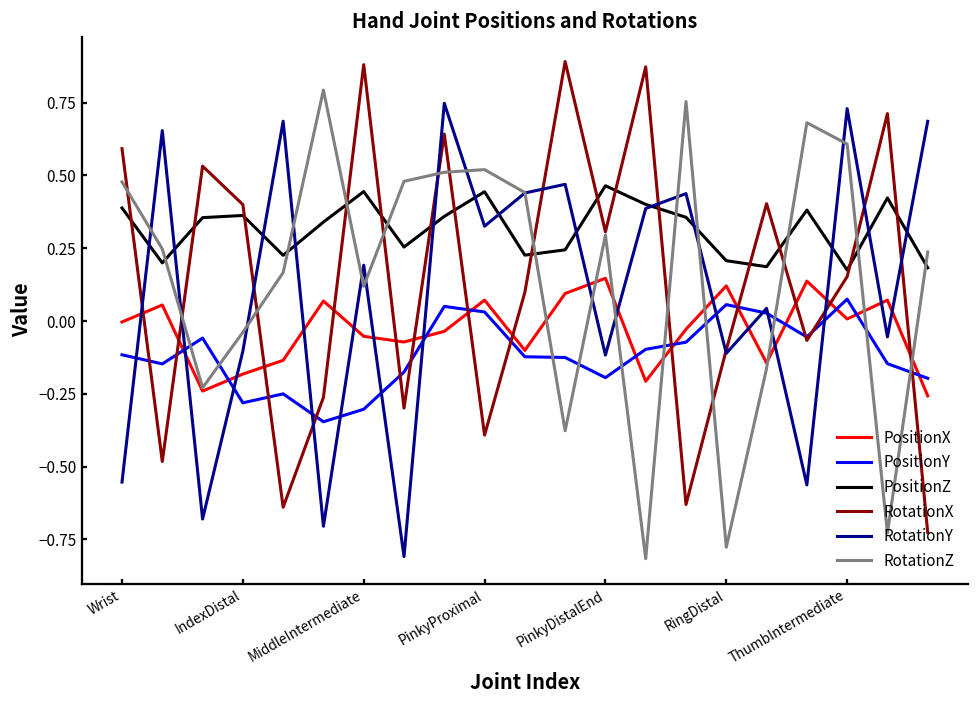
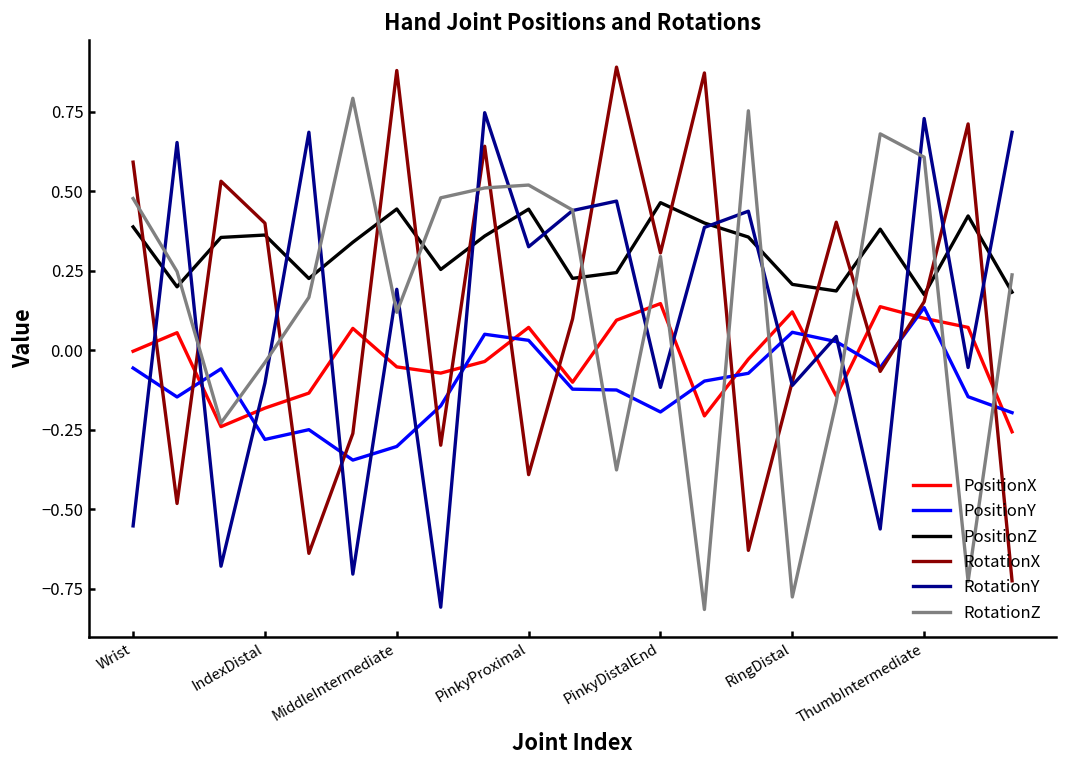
PositionY, Wrist: -0.12 -> -0.06
PositionX, ThumbIntermediate: 0.01 -> 0.10
PositionY, ThumbIntermediate: 0.07 -> 0.13
